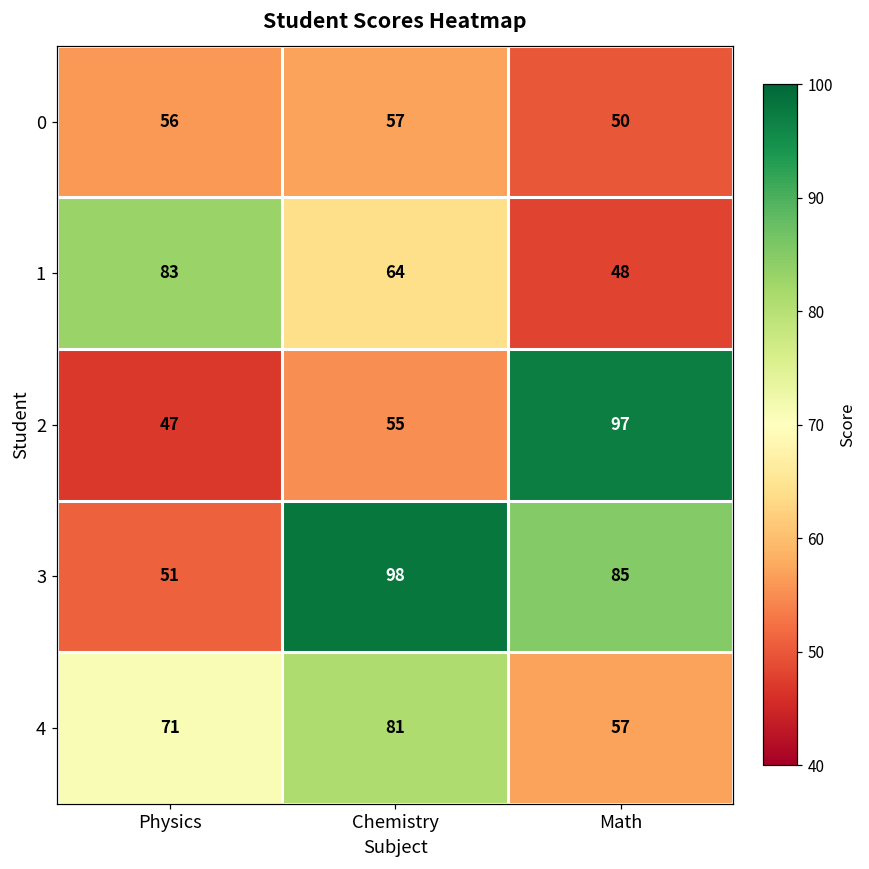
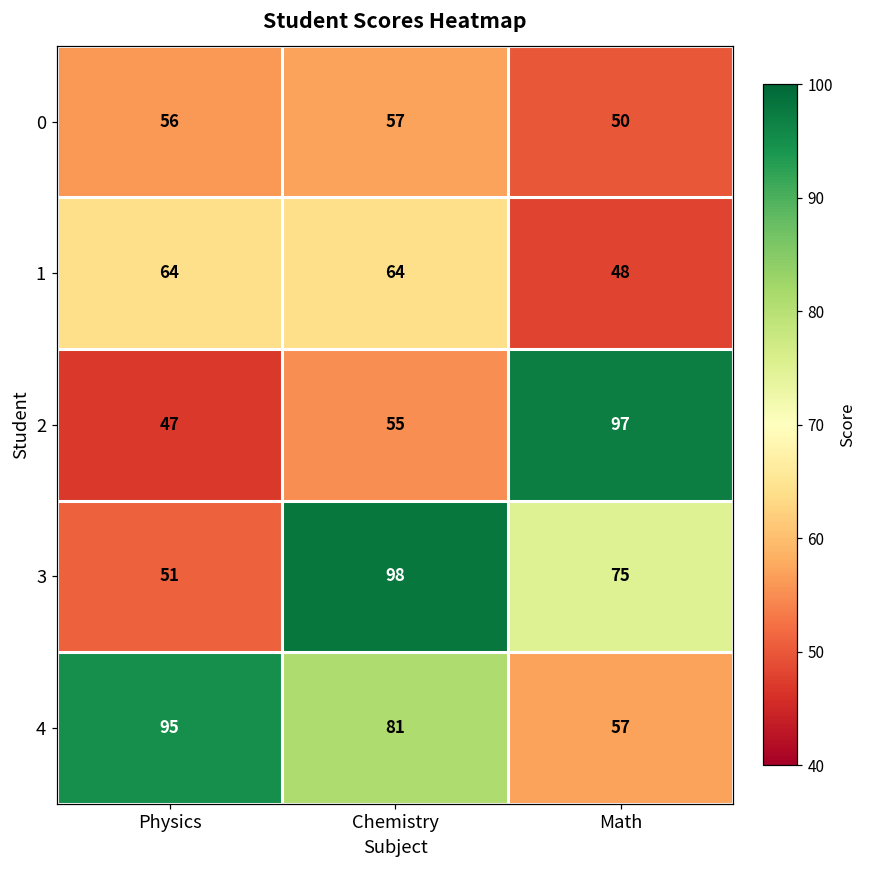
1, Physics: 83 -> 64
3, Math: 85 -> 75
4, Physics: 71 -> 95
